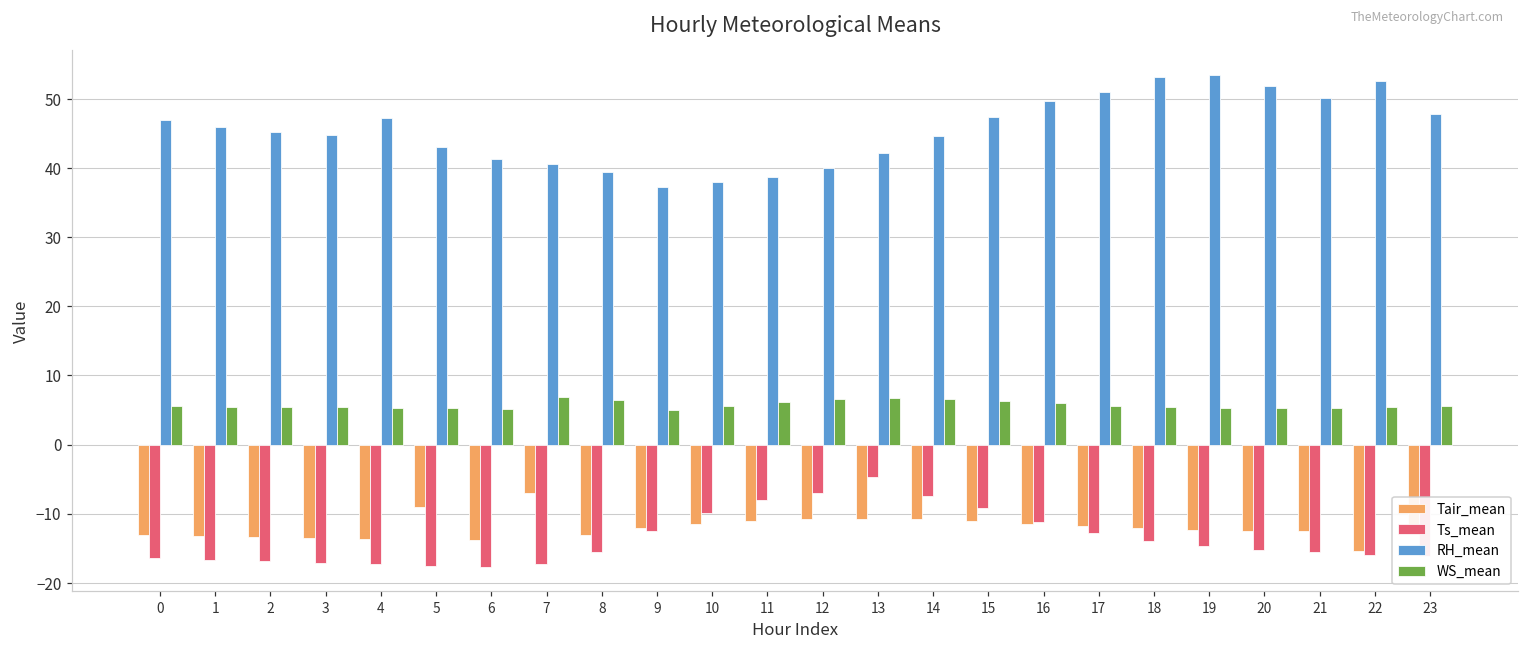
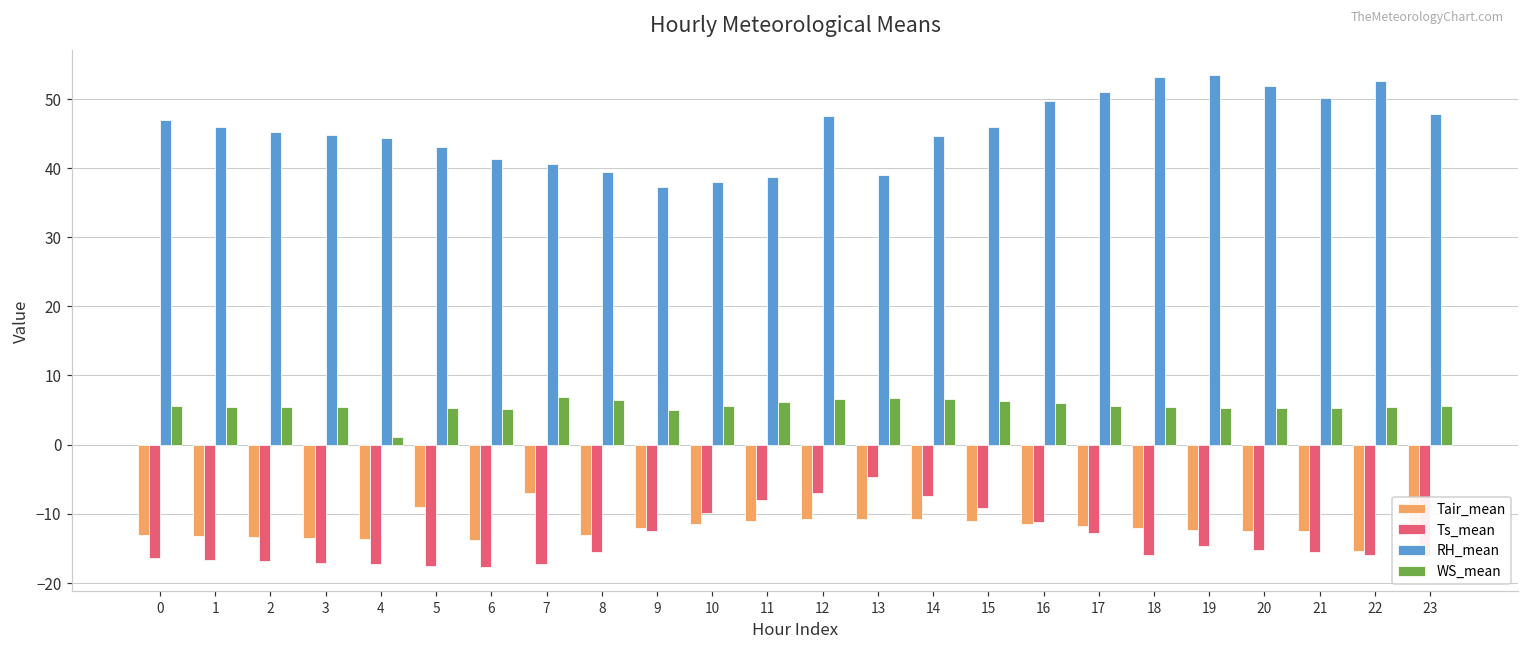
RH_mean, 4: 47 -> 44
WS_mean, 4: 5 -> 1
RH_mean, 12: 40 -> 47
RH_mean, 13: 42 -> 39
RH_mean, 15: 47 -> 46
Ts_mean, 18: -14 -> -16
